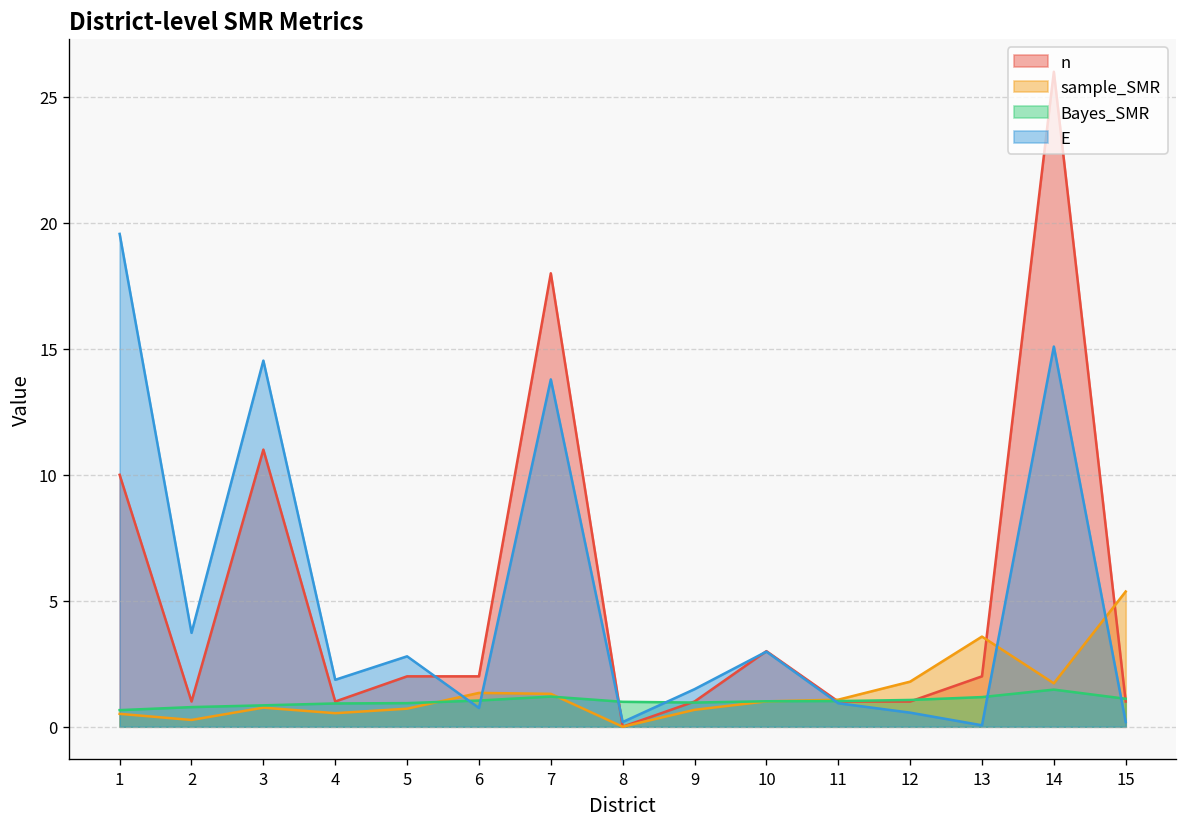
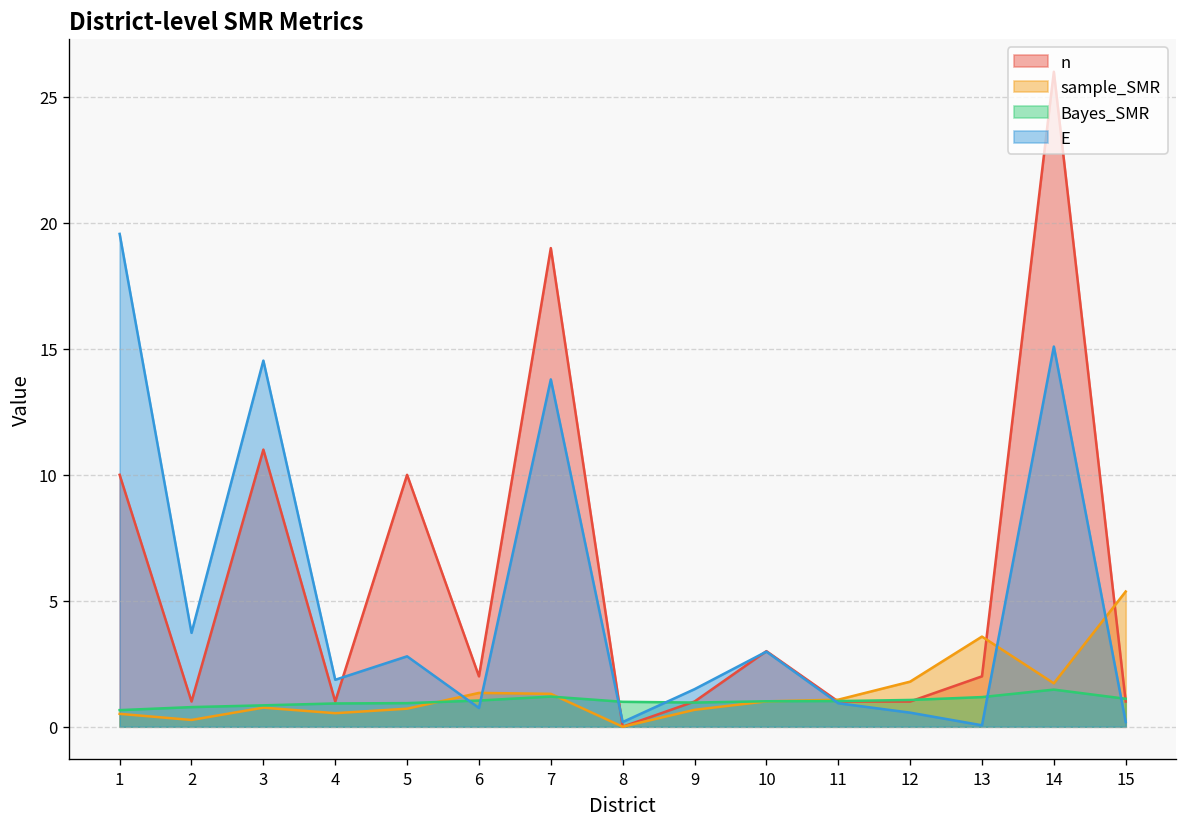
n, 5: 2 -> 10
n, 7: 18 -> 19
